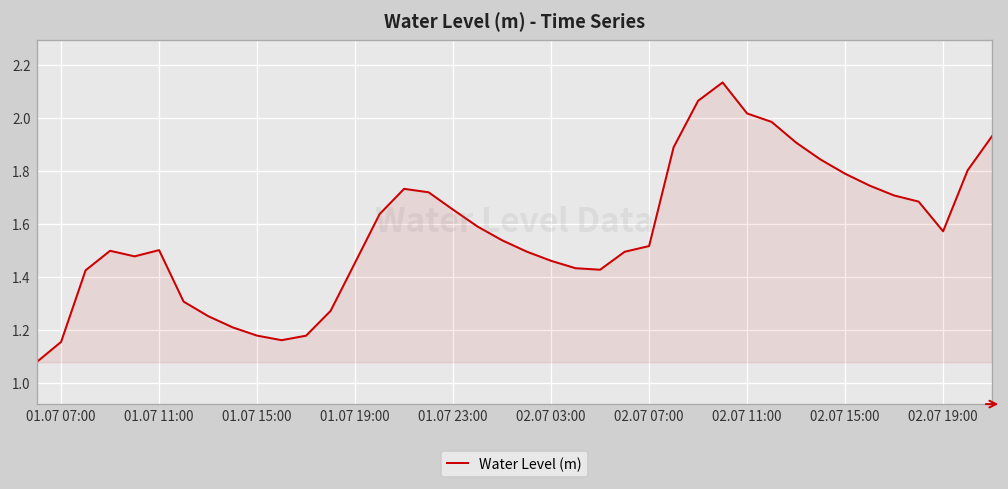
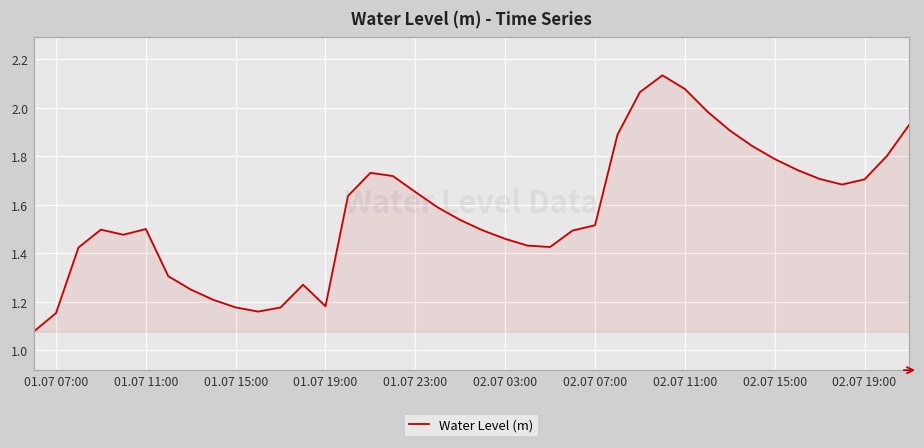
01.07 19:00: 1.45 -> 1.18
02.07 11:00: 2.02 -> 2.08
02.07 19:00: 1.57 -> 1.71
